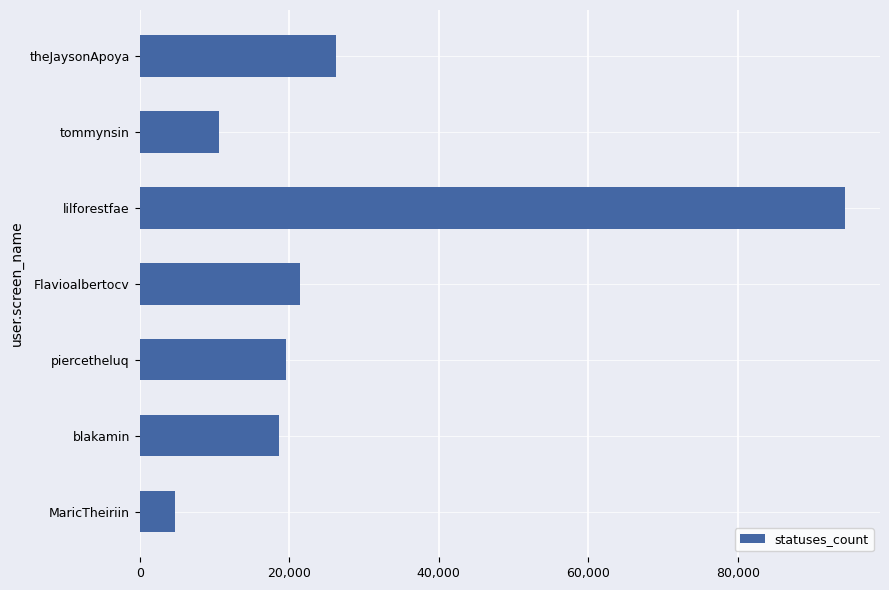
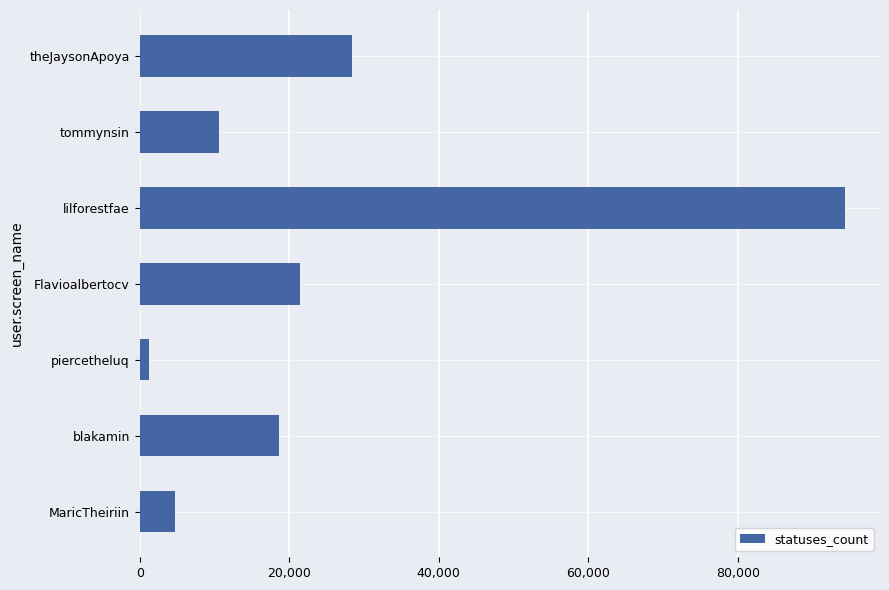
theJaysonApoya: 26,000 -> 28,000
piercetheluq: 20,000 -> 1,000
